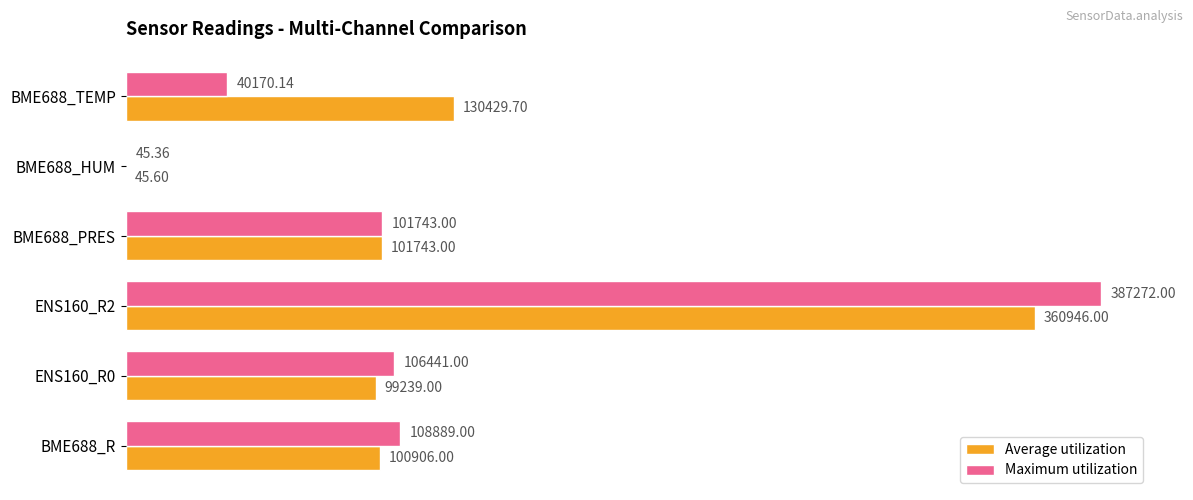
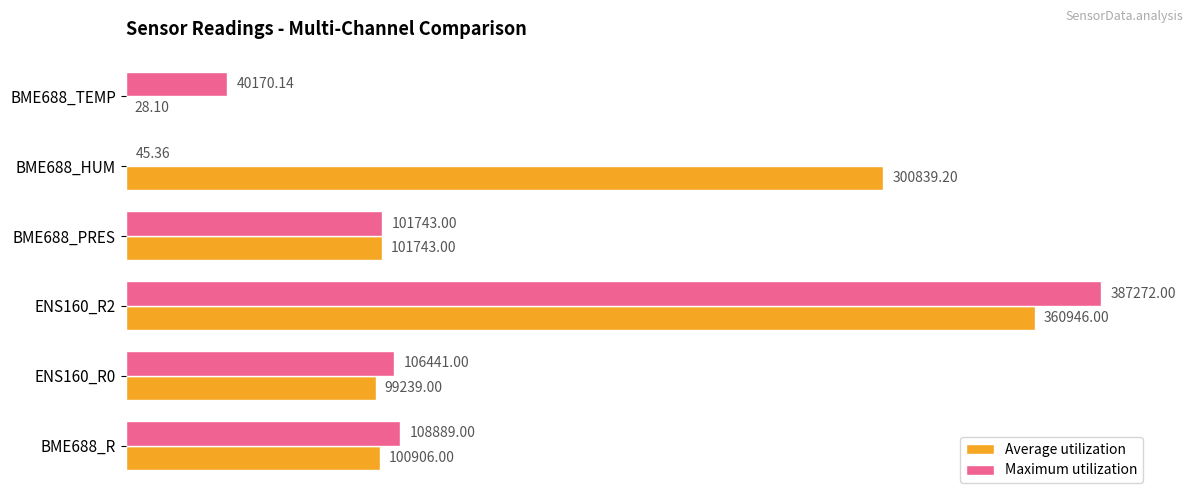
Average utilization, BME688_TEMP: 130429.70 -> 28.10
Average utilization, BME688_HUM: 45.60 -> 300839.20
